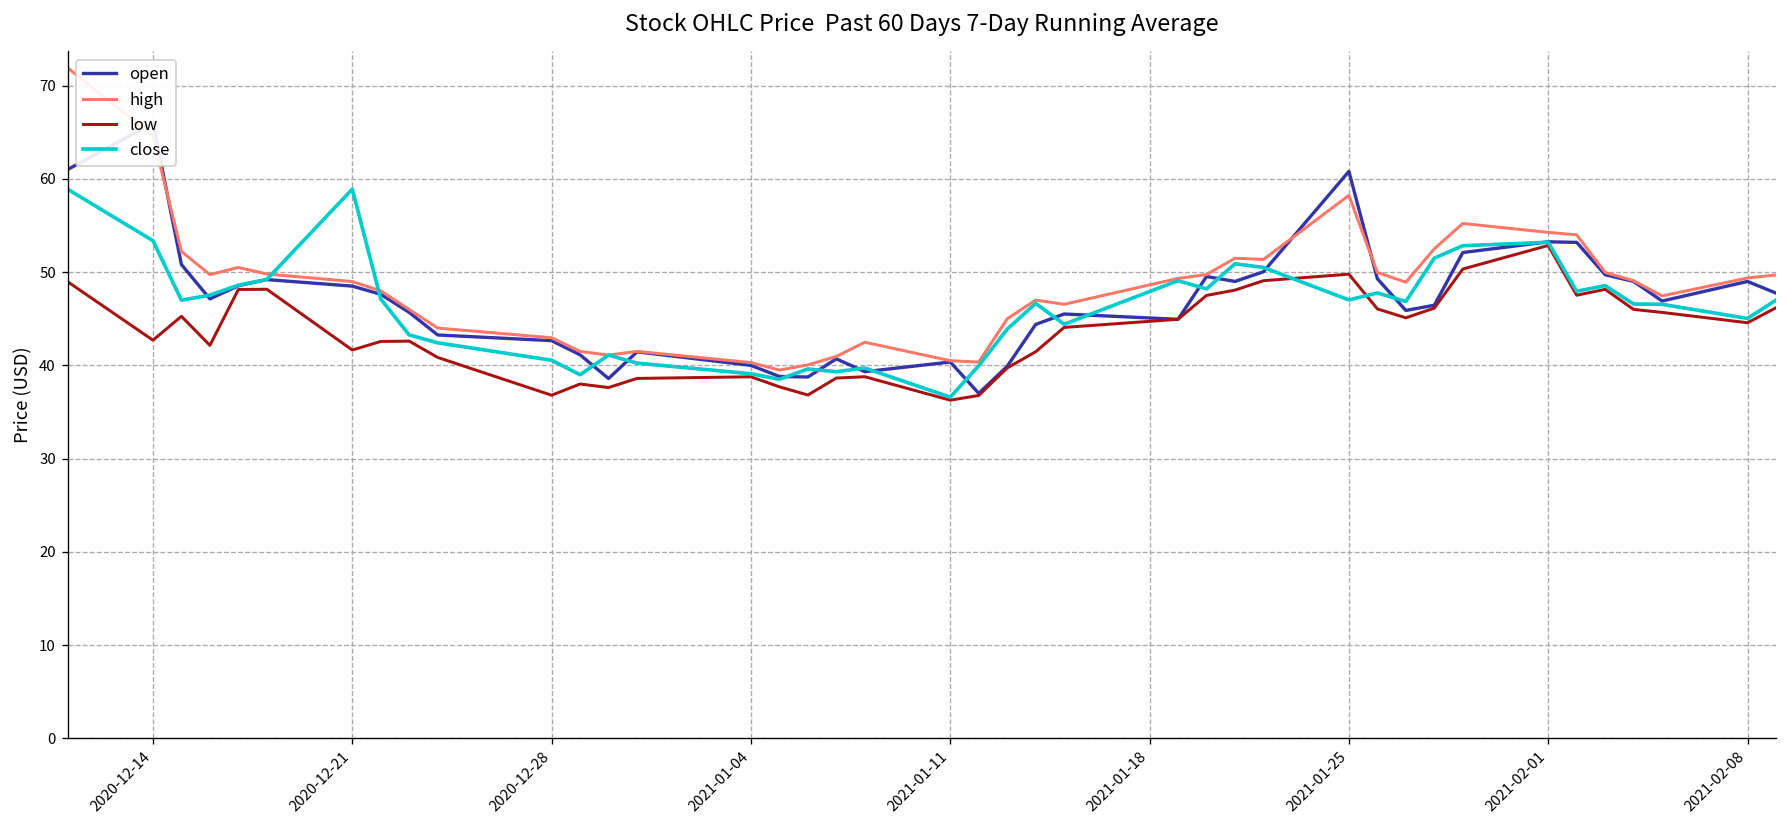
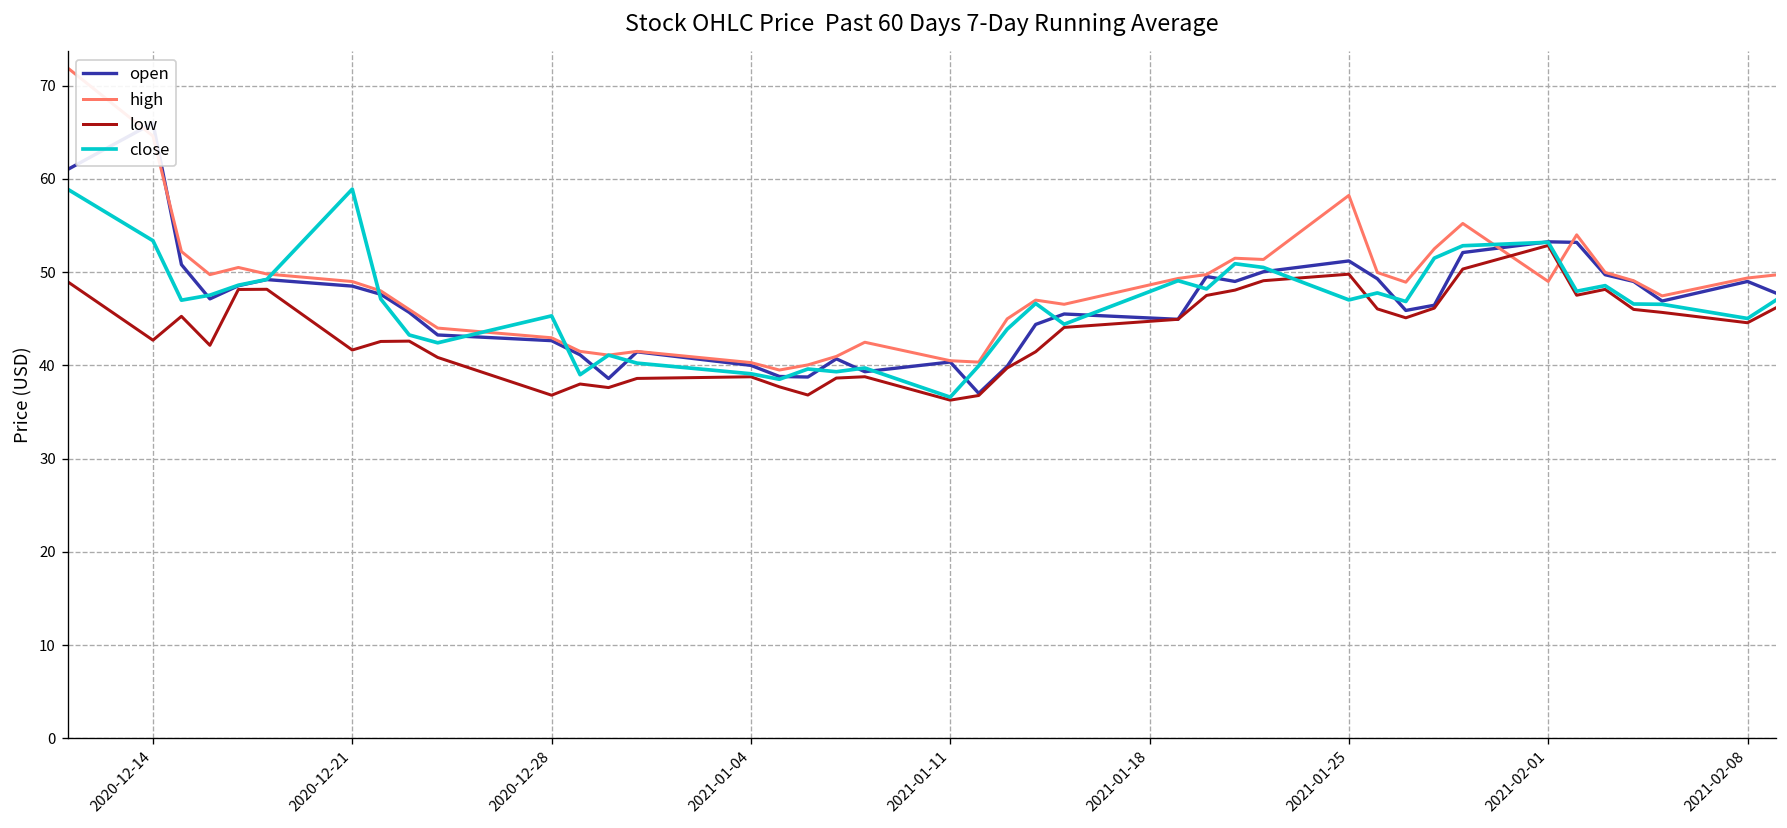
close, 2020-12-28: 41 -> 45
open, 2021-01-25: 61 -> 51
high, 2021-02-01: 54 -> 49
